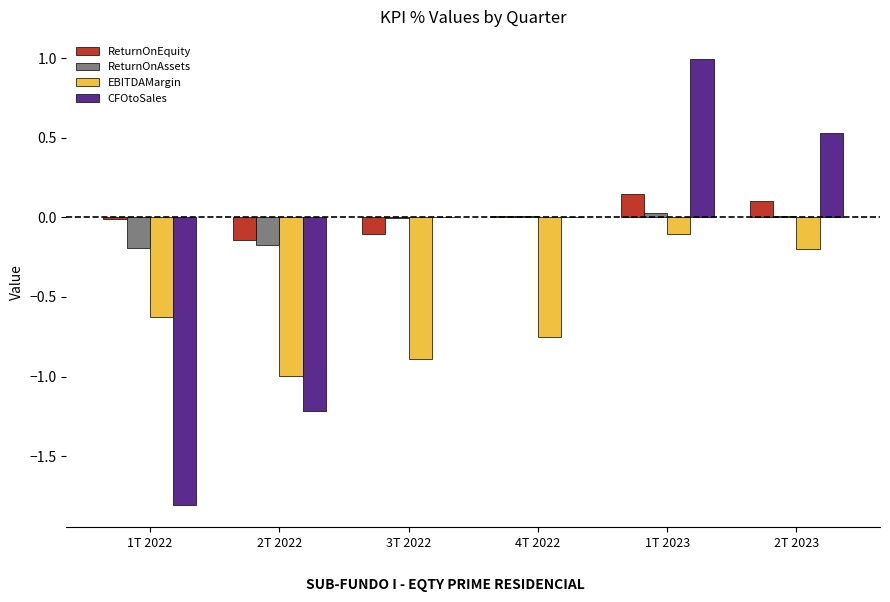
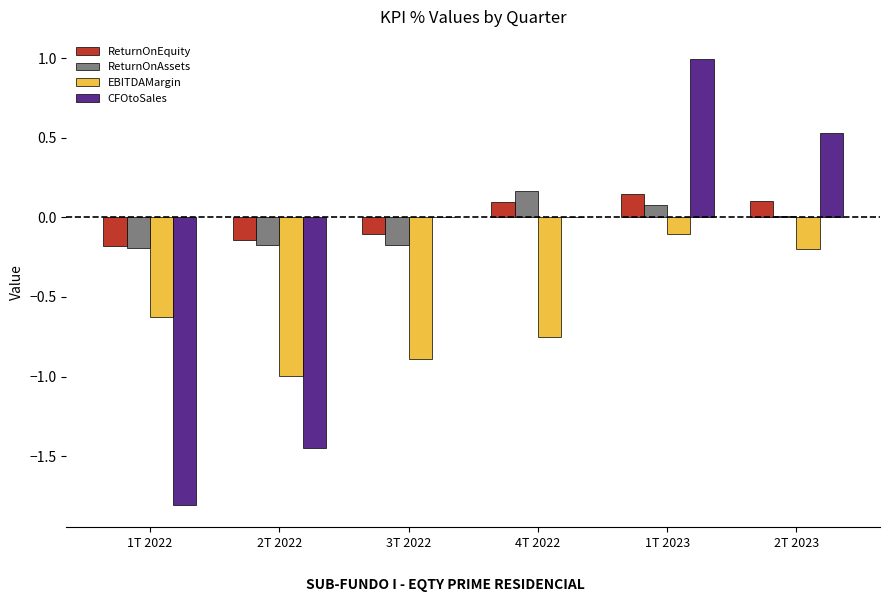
ReturnOnEquity, 1T 2022: -0.01 -> -0.18
CFOtoSales, 2T 2022: -1.21 -> -1.45
ReturnOnAssets, 3T 2022: 0.00 -> -0.17
ReturnOnEquity, 4T 2022: 0.01 -> 0.10
ReturnOnAssets, 4T 2022: 0.01 -> 0.17
ReturnOnAssets, 1T 2023: 0.03 -> 0.08
